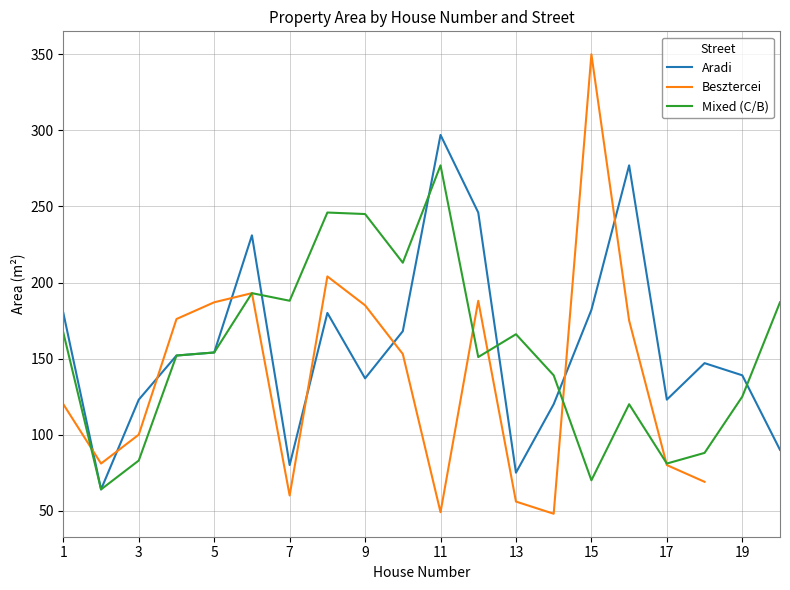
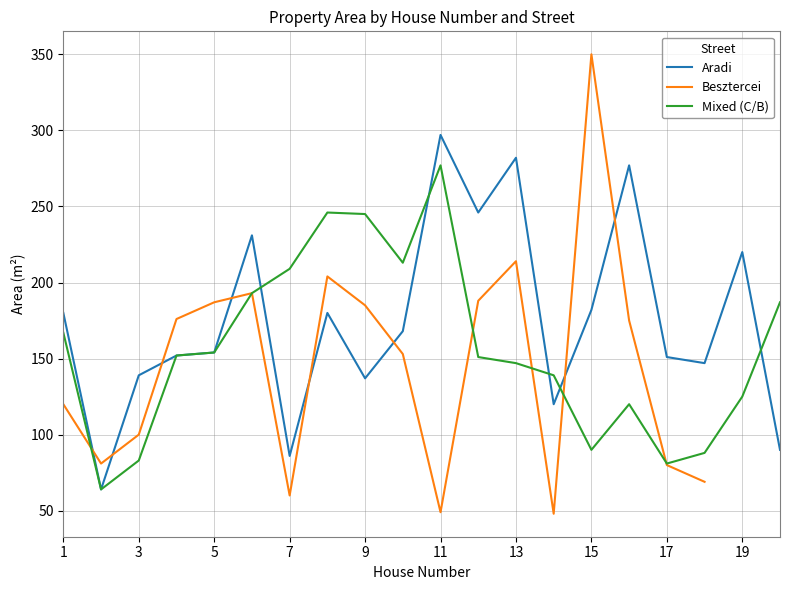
Aradi, 3: 123 -> 139
Aradi, 7: 80 -> 86
Mixed (C/B), 7: 188 -> 209
Aradi, 13: 75 -> 282
Besztercei, 13: 56 -> 214
Mixed (C/B), 13: 166 -> 147
Mixed (C/B), 15: 70 -> 90
Aradi, 17: 123 -> 151
Aradi, 19: 139 -> 220
